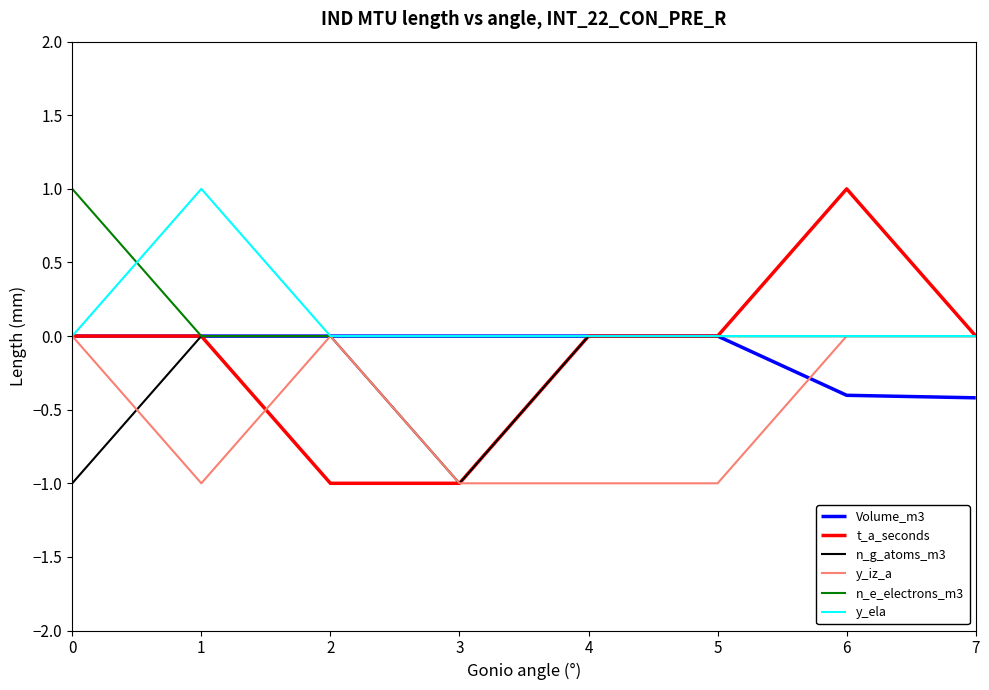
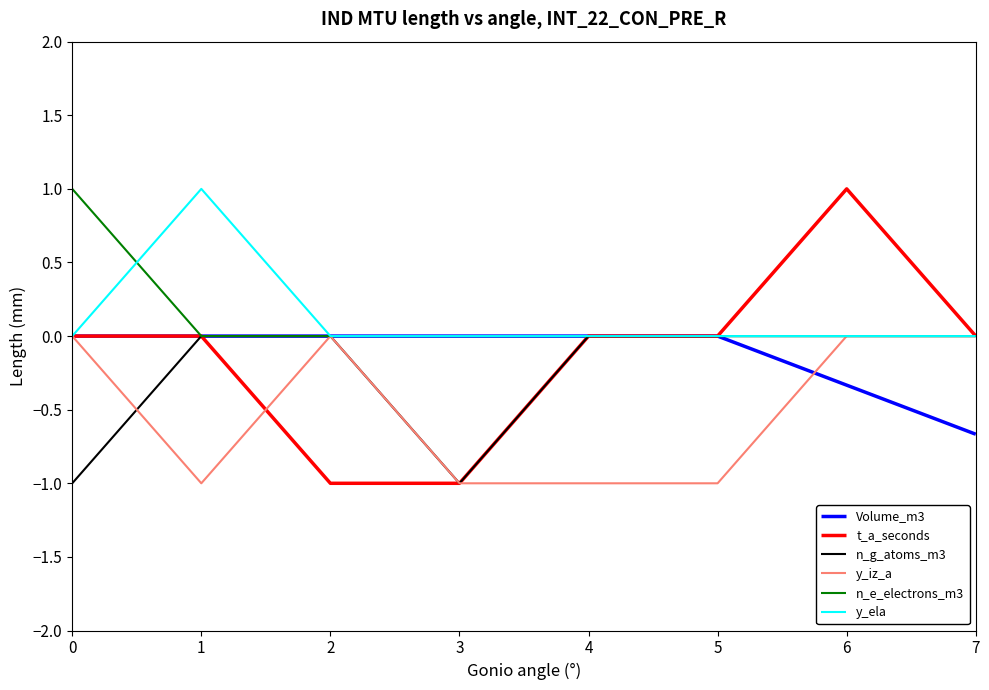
Volume_m3, 6: -0.40 -> -0.33
Volume_m3, 7: -0.42 -> -0.67
